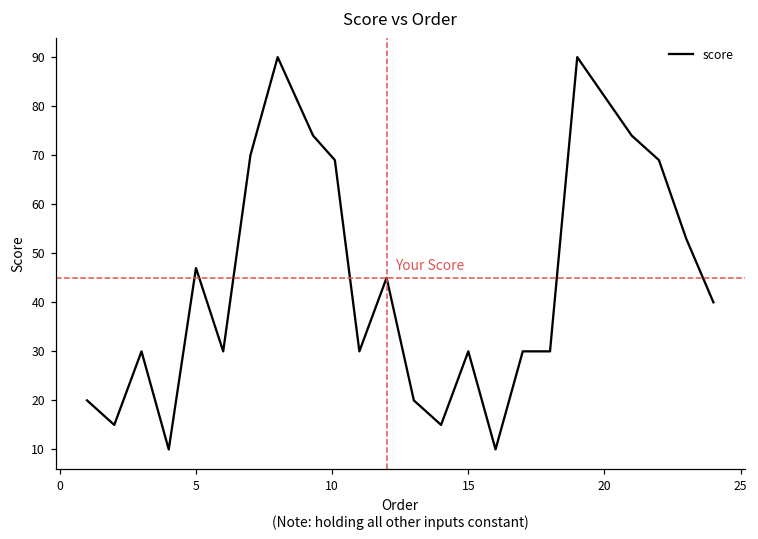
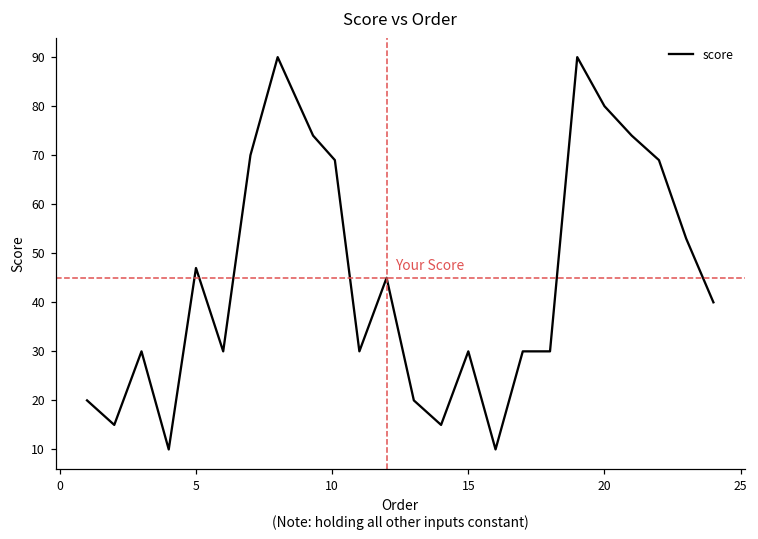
20: 82 -> 80
